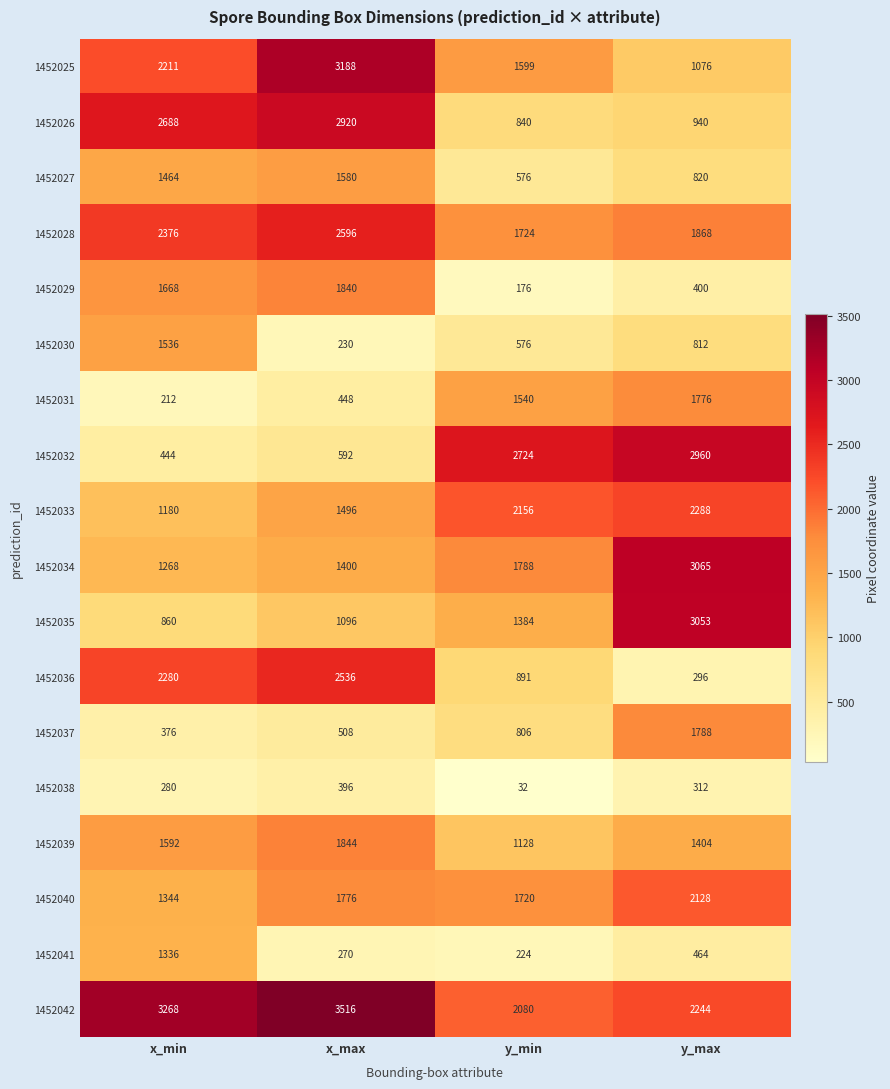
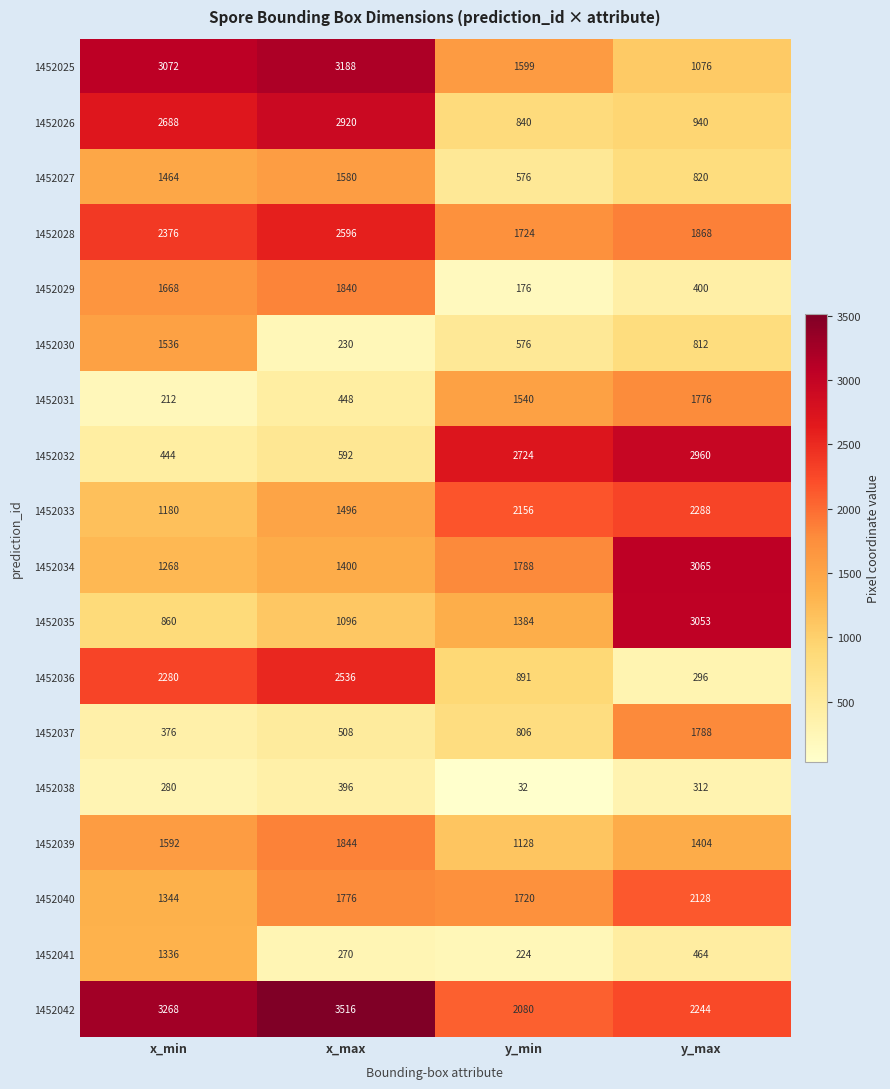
1452025, x_min: 2211 -> 3072
